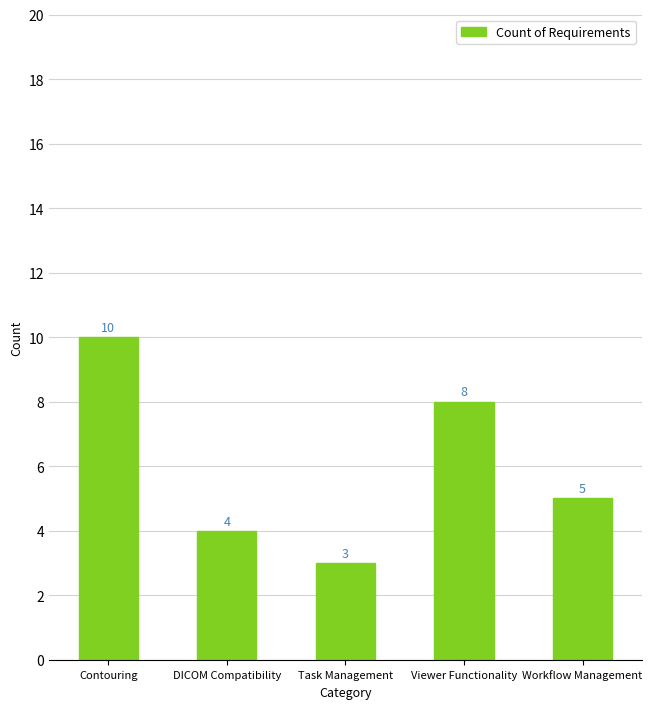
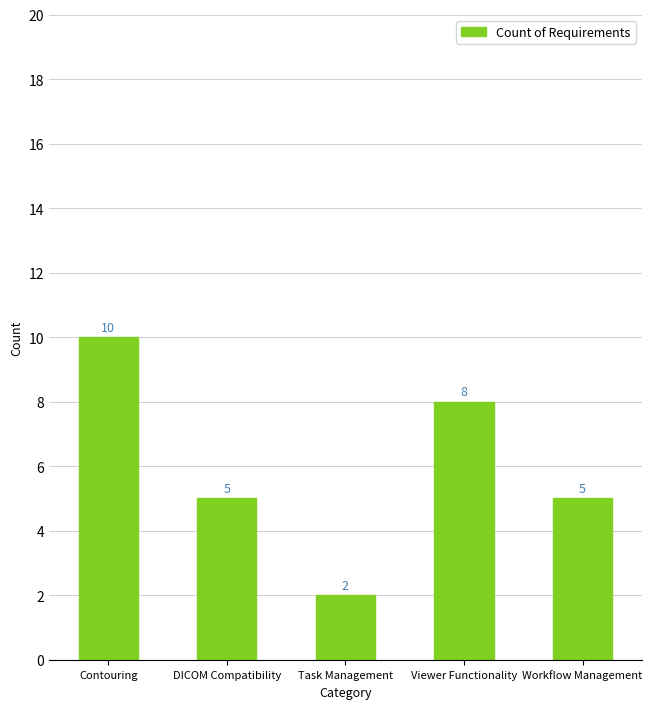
DICOM Compatibility: 4 -> 5
Task Management: 3 -> 2
